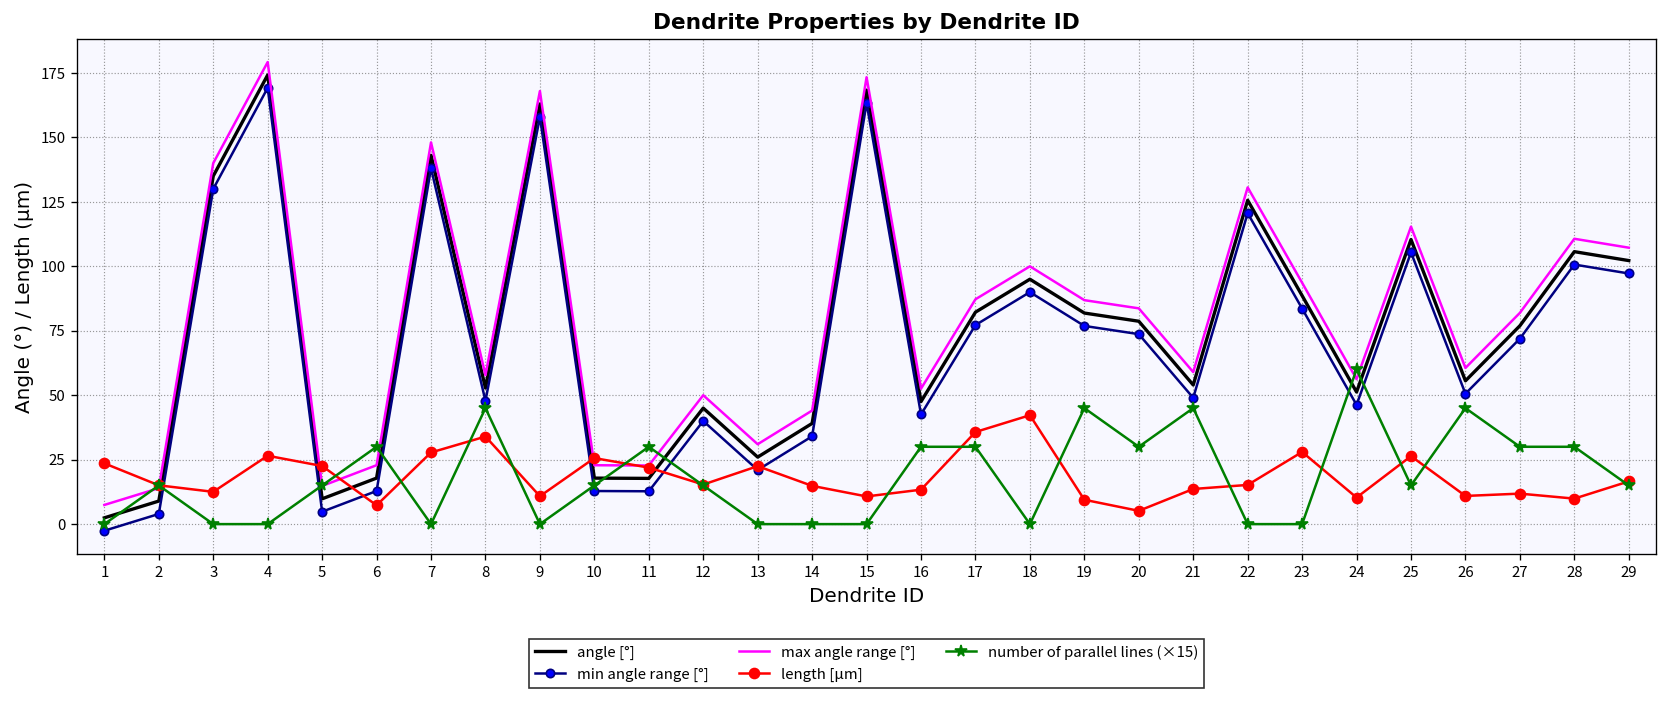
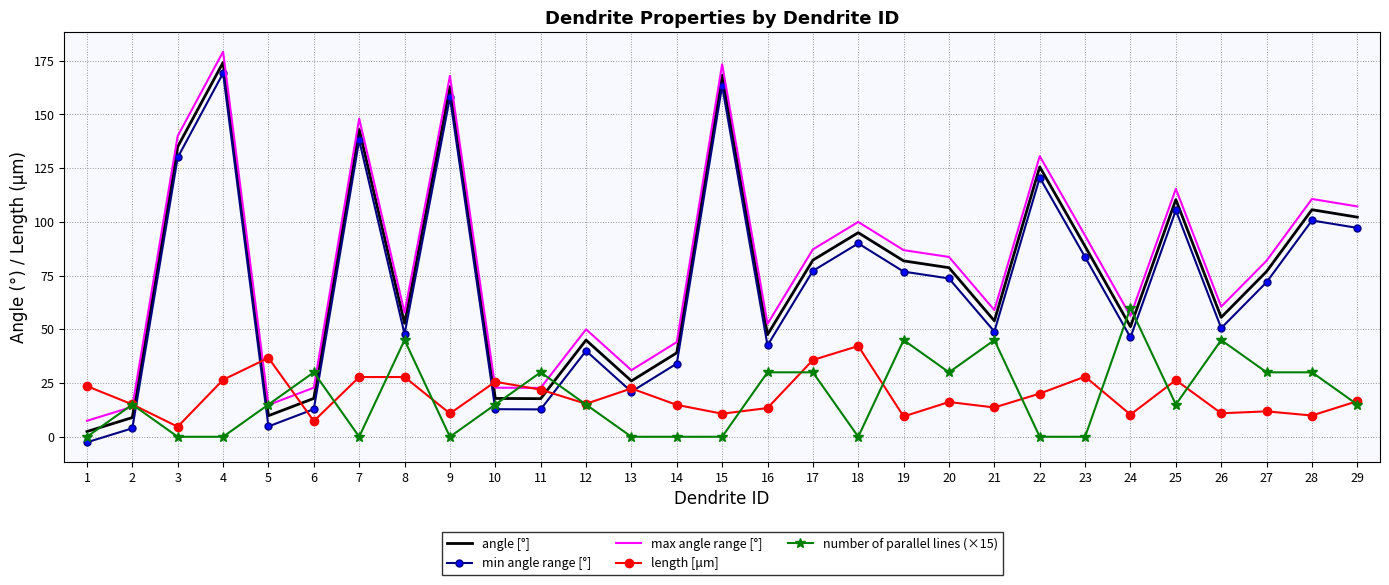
length [μm], 3: 13 -> 5
length [μm], 5: 23 -> 37
length [μm], 8: 34 -> 28
length [μm], 20: 5 -> 16
length [μm], 22: 15 -> 20
